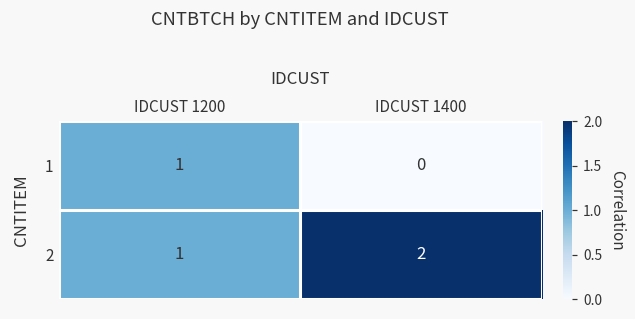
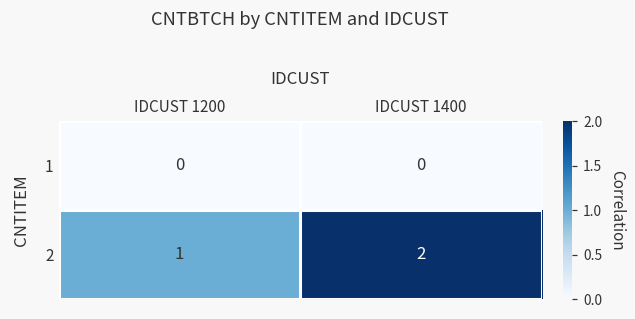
1, IDCUST 1200: 1 -> 0
